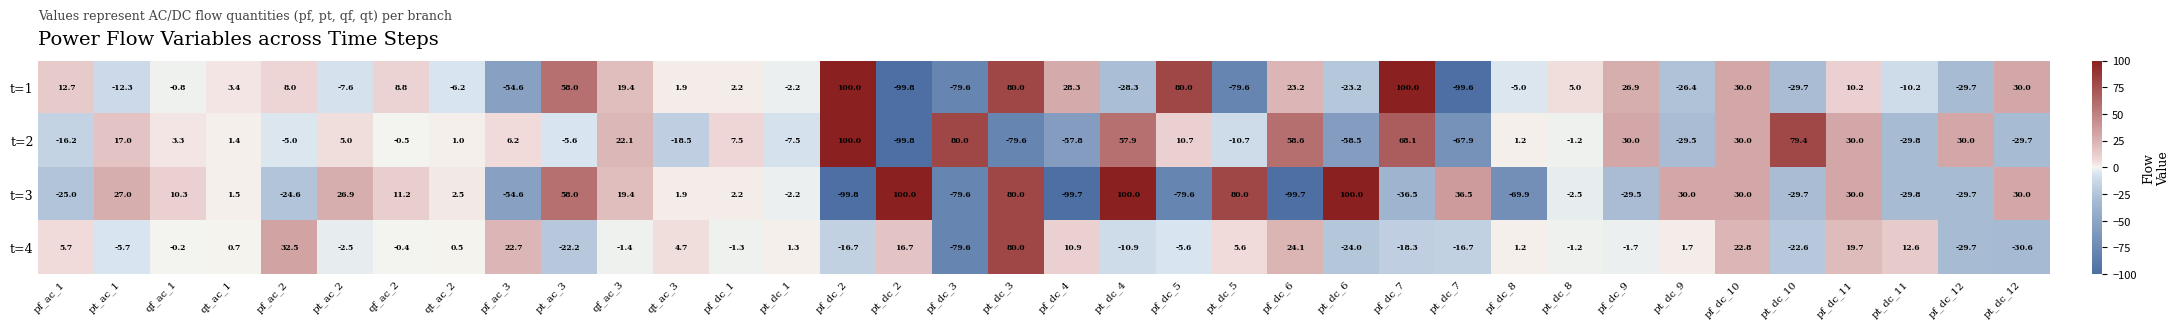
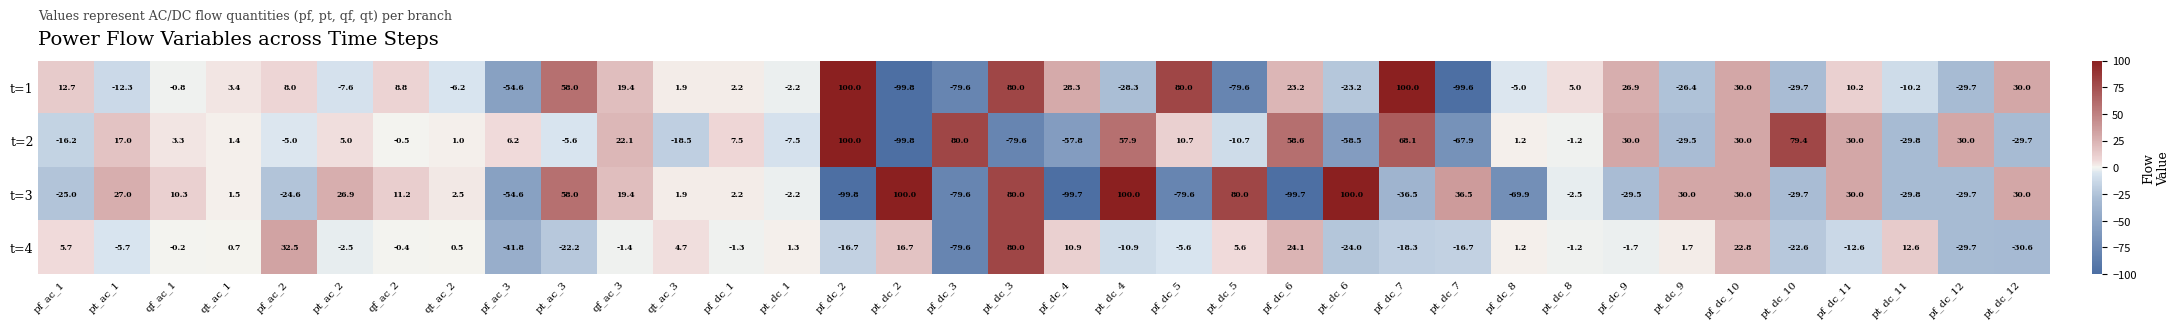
t=4, pf_ac_3: 22.7 -> -41.8
t=4, pf_dc_11: 19.7 -> -12.6
